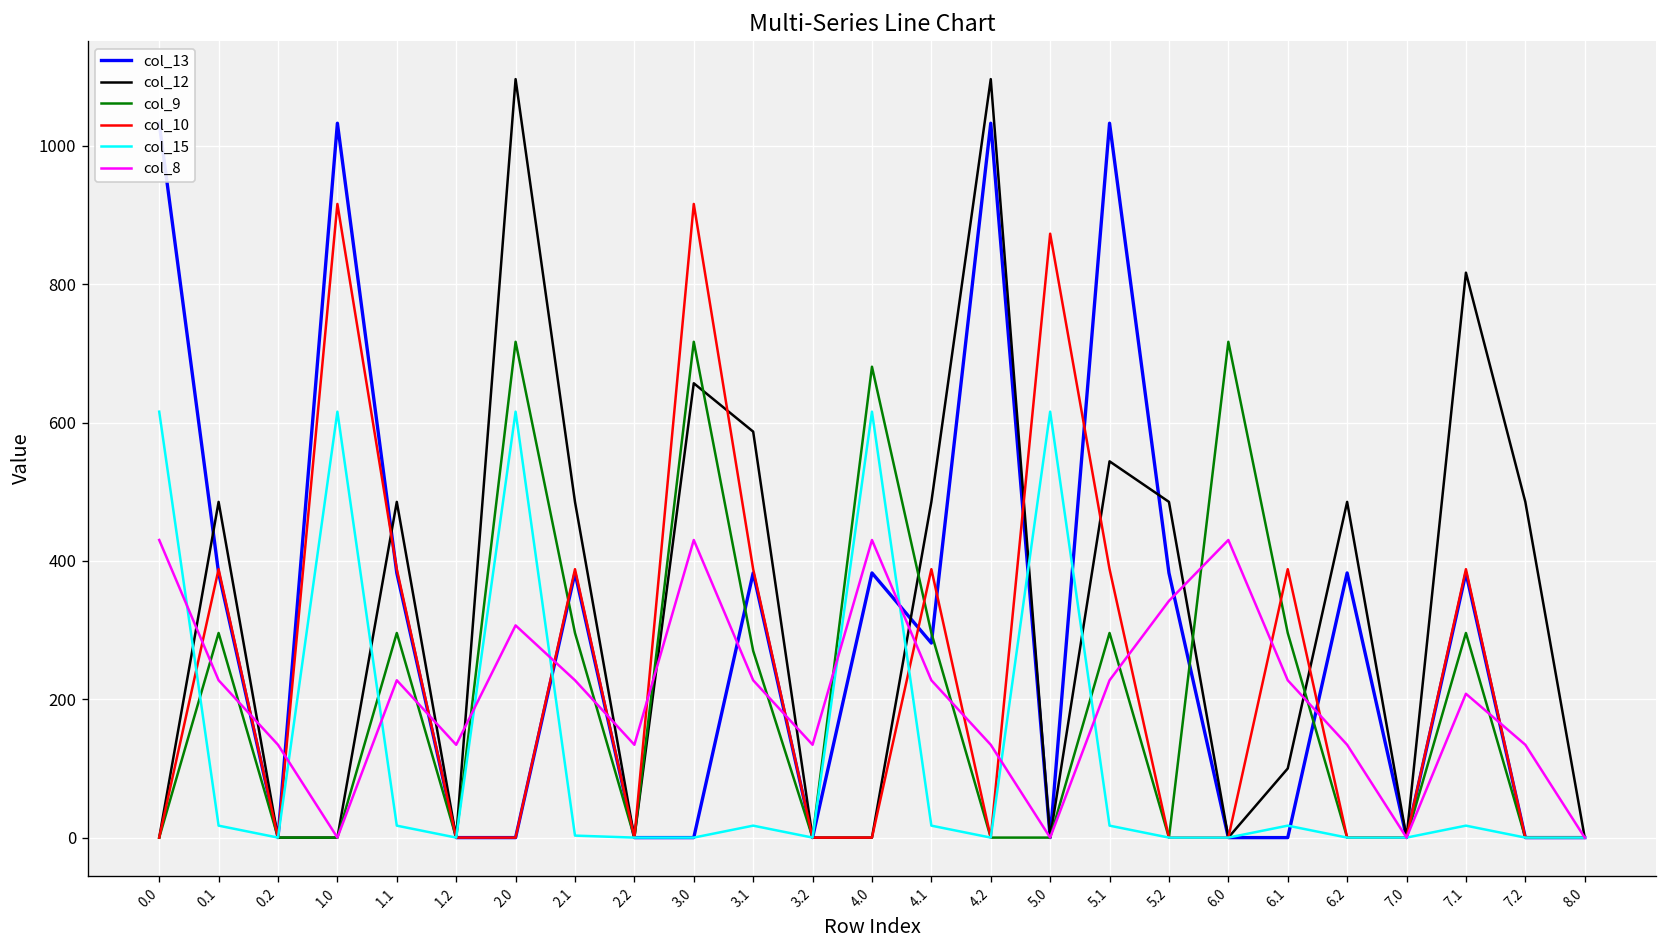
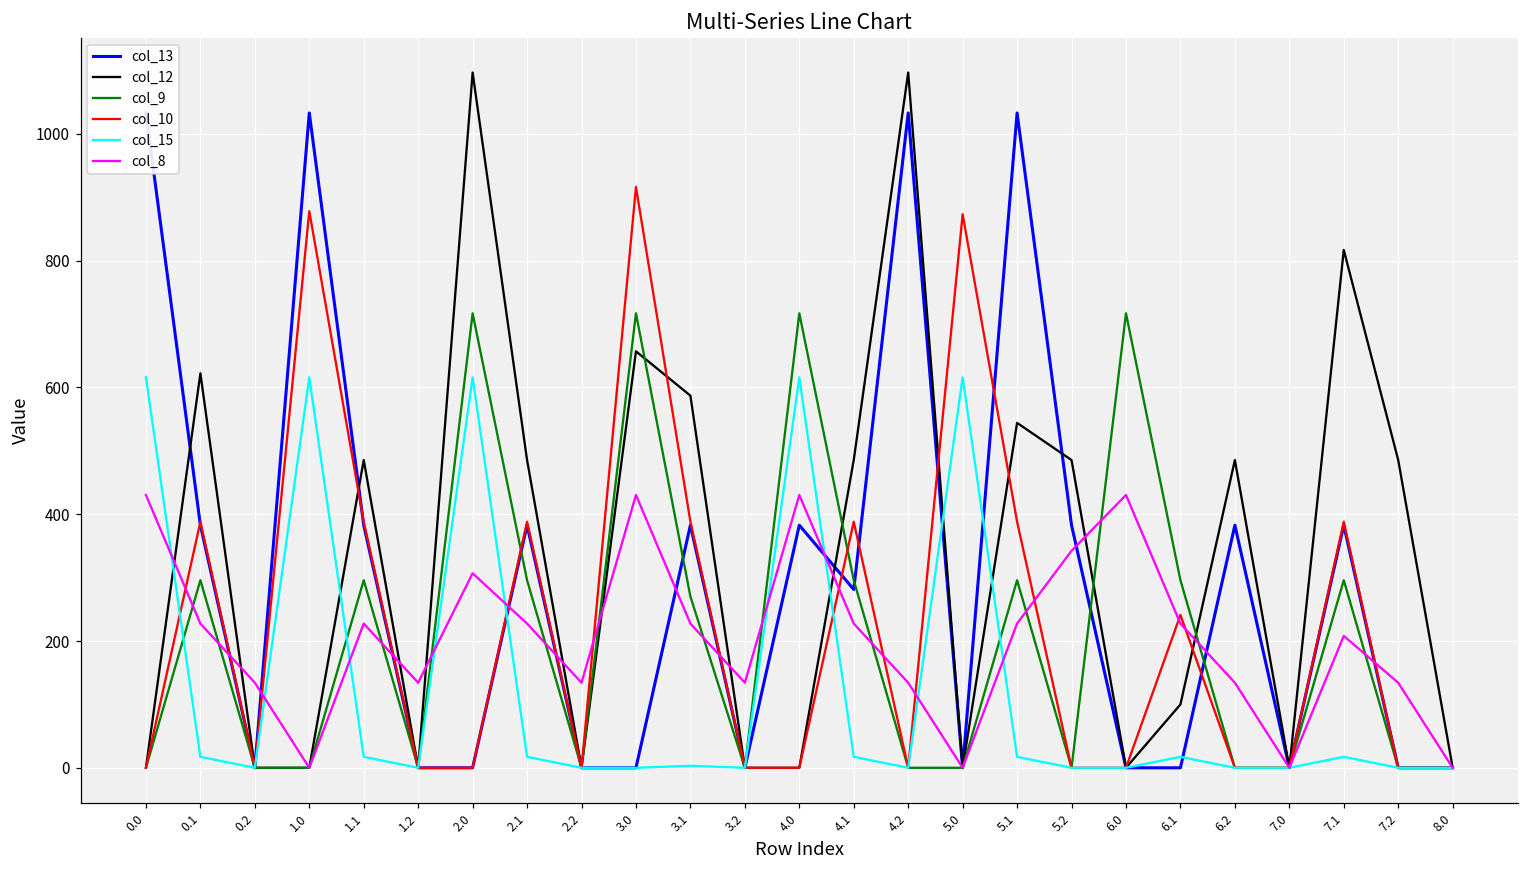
col_12, 0.1: 490 -> 620
col_10, 1.0: 920 -> 880
col_15, 2.1: 0 -> 20
col_15, 3.1: 20 -> 0
col_9, 4.0: 680 -> 720
col_10, 6.1: 390 -> 240
